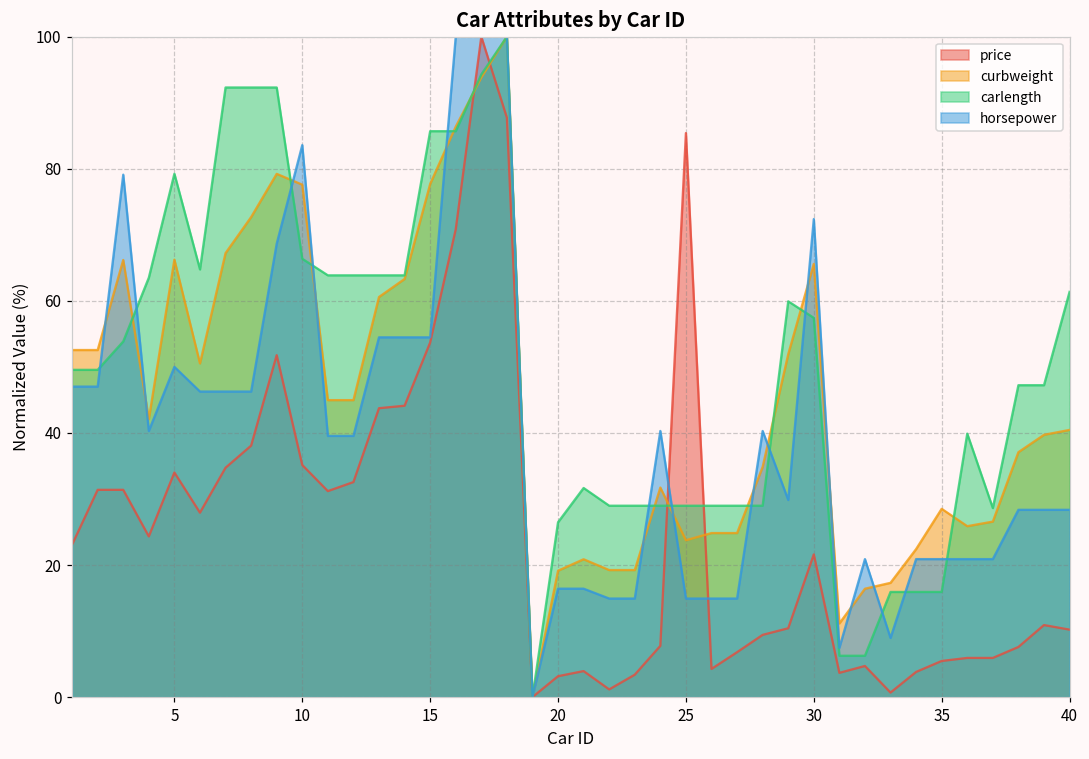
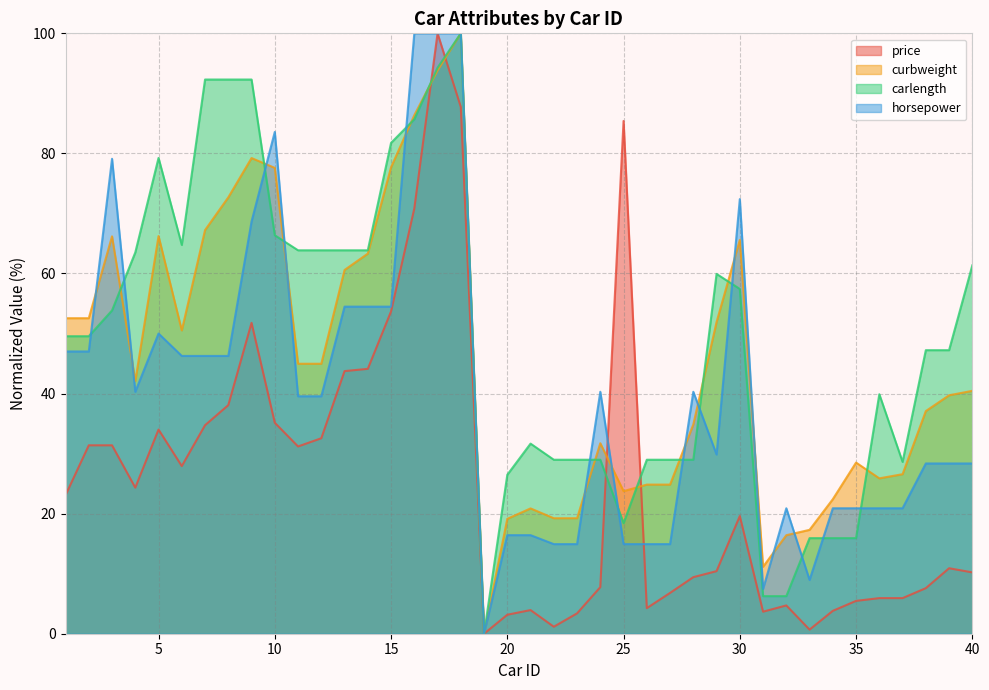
carlength, 15: 86 -> 82
carlength, 25: 29 -> 18
price, 30: 22 -> 20
